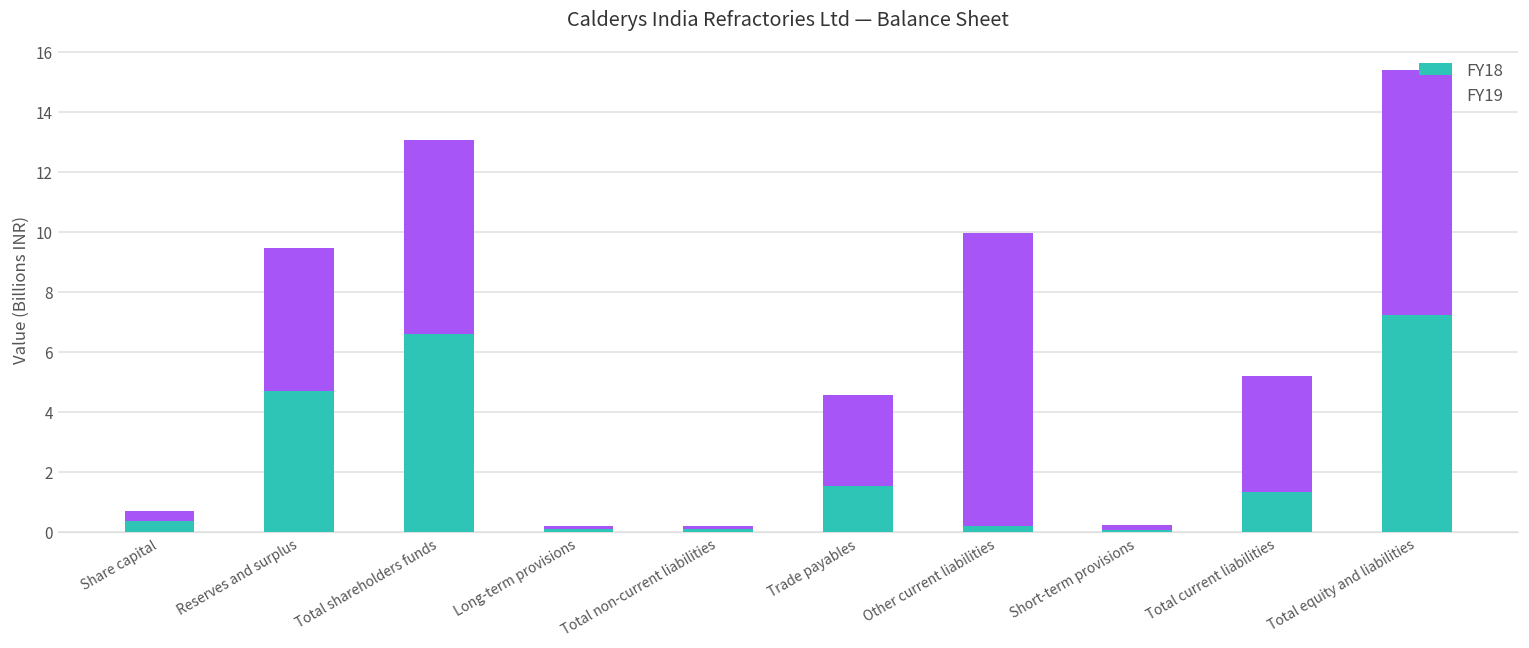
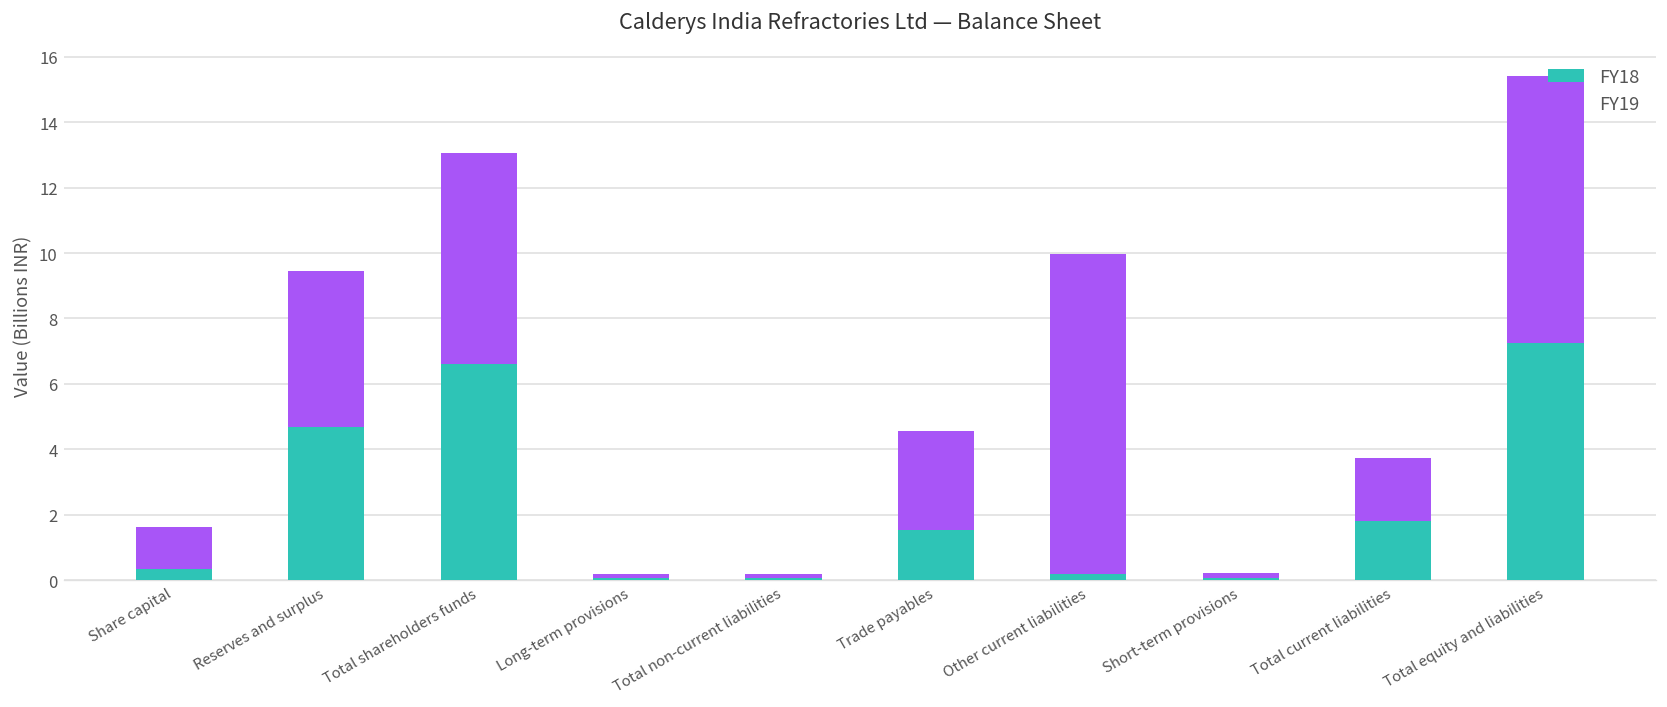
FY19, Share capital: 0.3 -> 1.3
FY18, Total current liabilities: 1.3 -> 1.8
FY19, Total current liabilities: 3.9 -> 1.9
